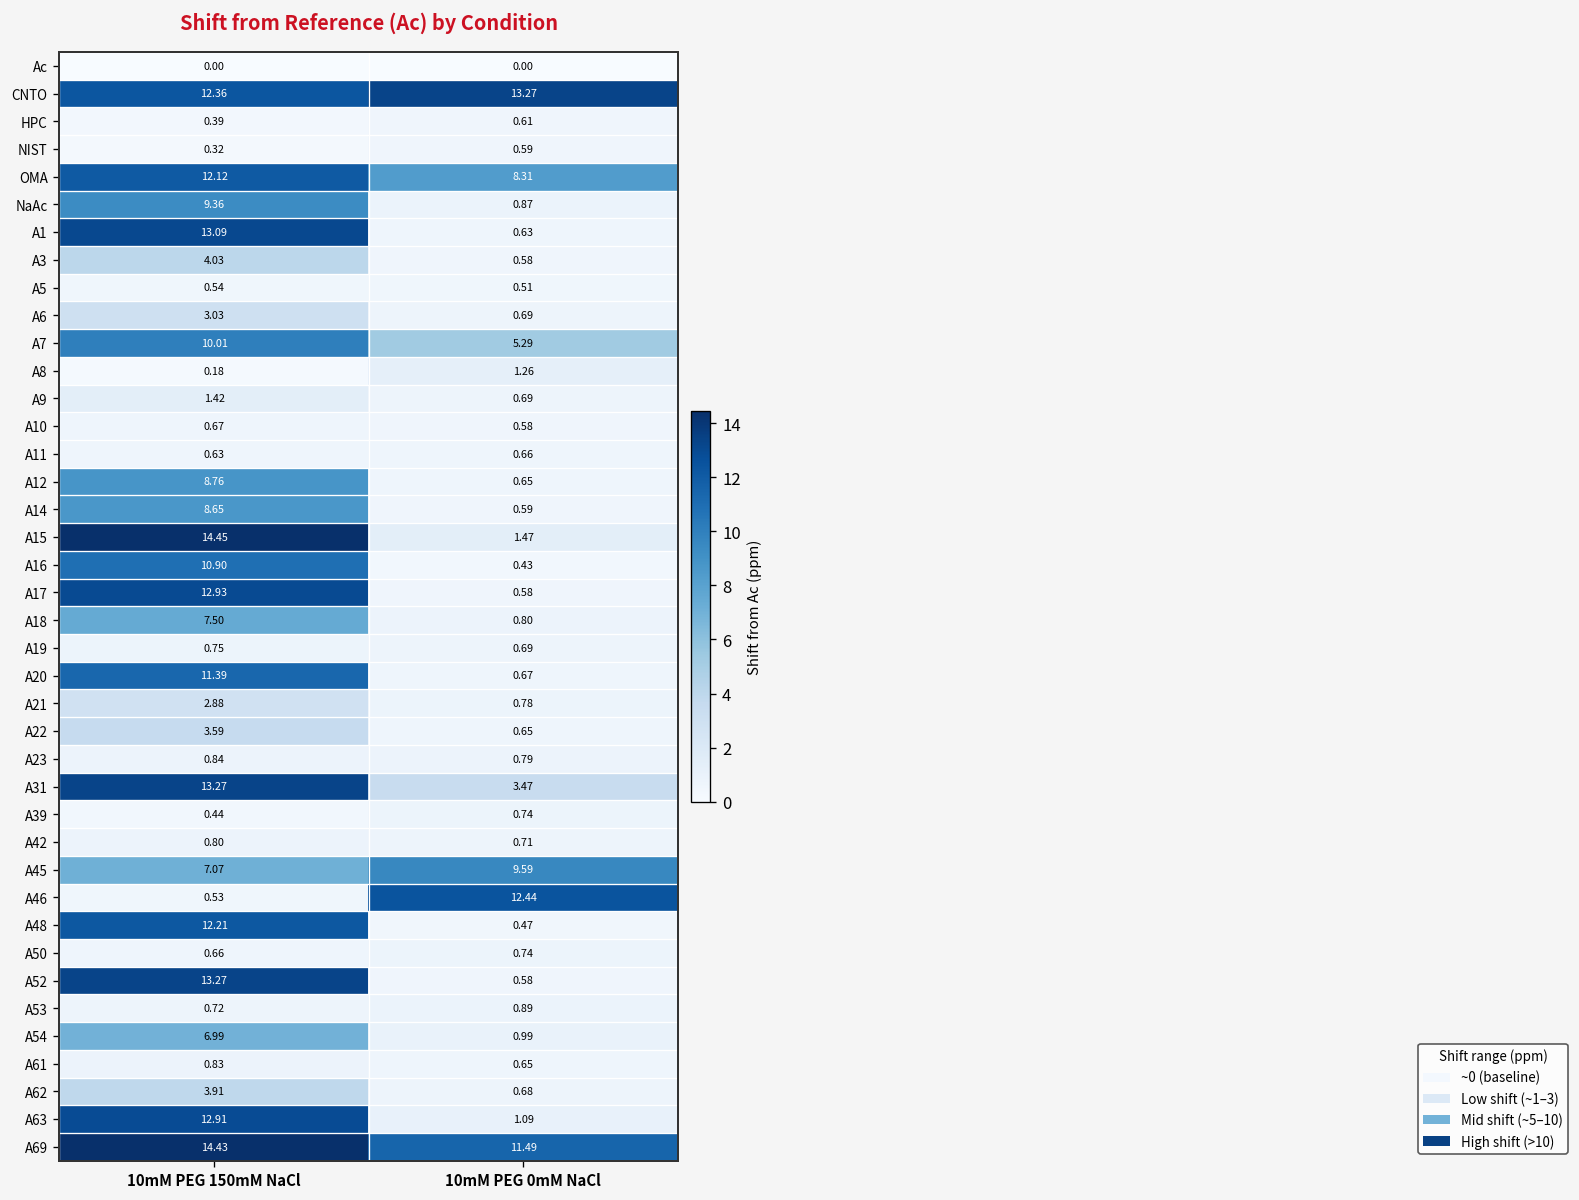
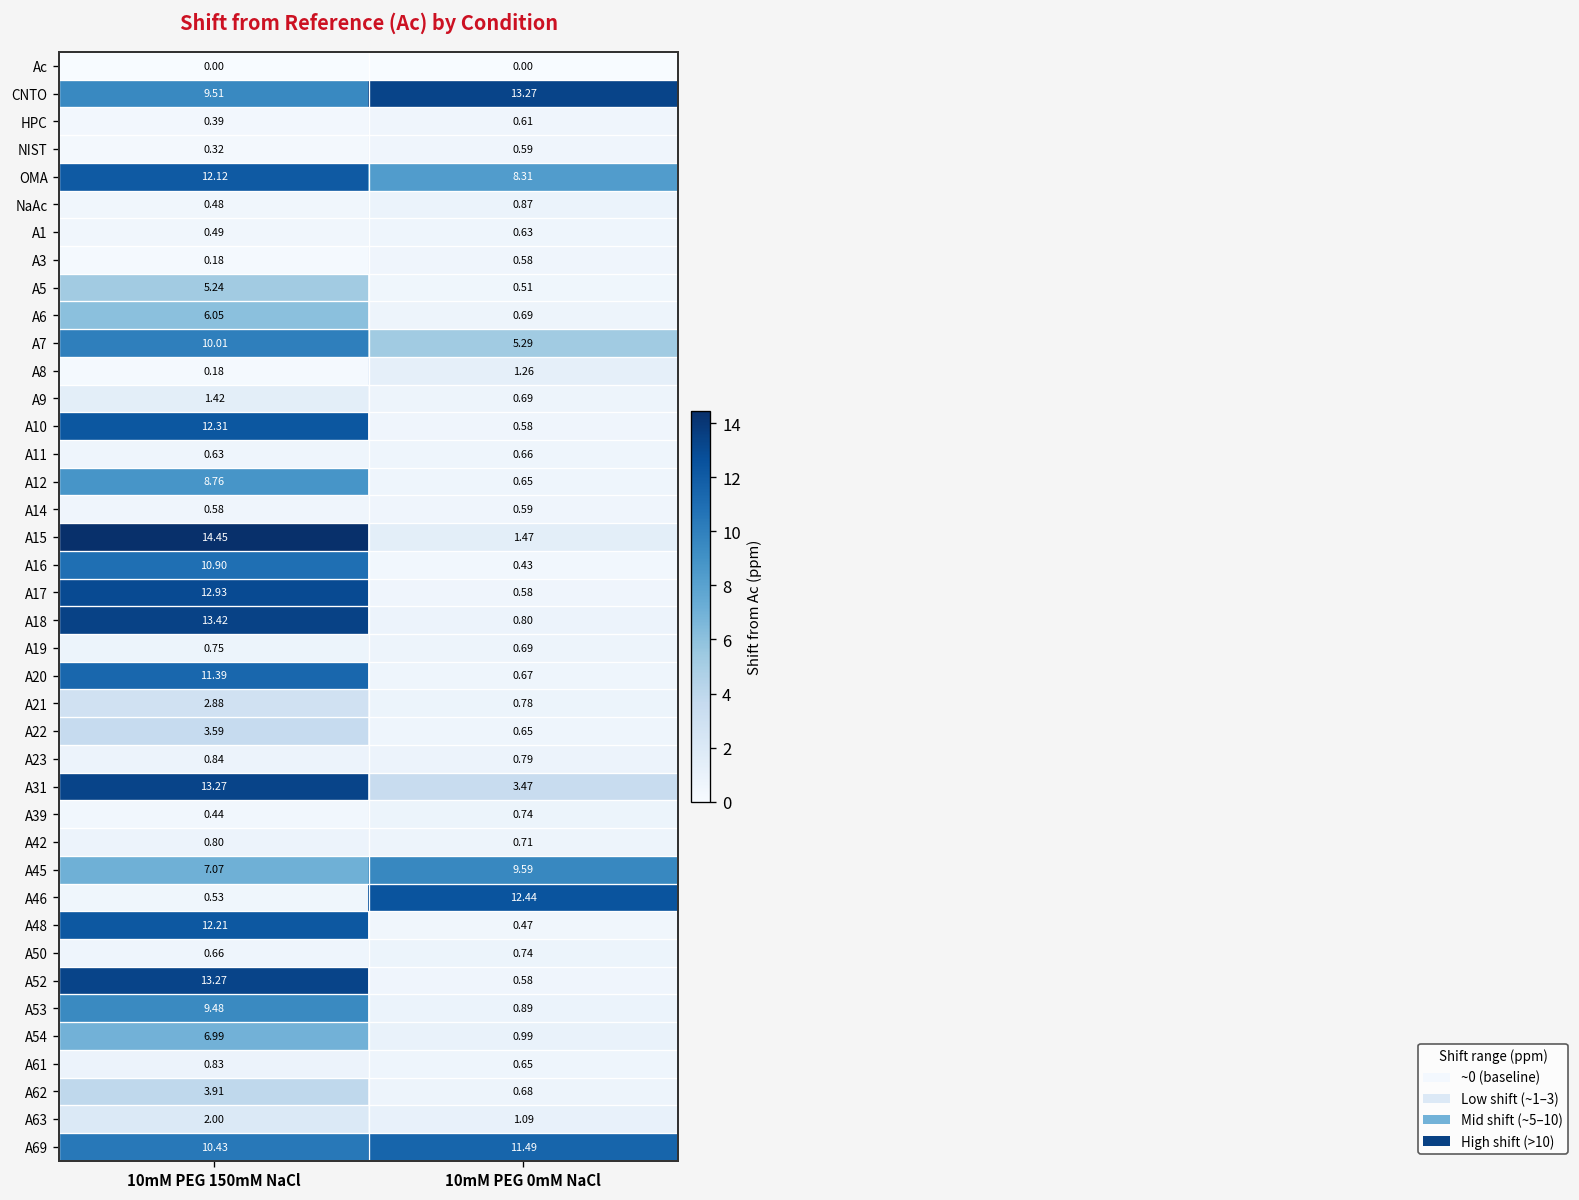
CNTO, 10mM PEG 150mM NaCl: 12.36 -> 9.51
NaAc, 10mM PEG 150mM NaCl: 9.36 -> 0.48
A1, 10mM PEG 150mM NaCl: 13.09 -> 0.49
A3, 10mM PEG 150mM NaCl: 4.03 -> 0.18
A5, 10mM PEG 150mM NaCl: 0.54 -> 5.24
A6, 10mM PEG 150mM NaCl: 3.03 -> 6.05
A10, 10mM PEG 150mM NaCl: 0.67 -> 12.31
A14, 10mM PEG 150mM NaCl: 8.65 -> 0.58
A18, 10mM PEG 150mM NaCl: 7.50 -> 13.42
A53, 10mM PEG 150mM NaCl: 0.72 -> 9.48
A63, 10mM PEG 150mM NaCl: 12.91 -> 2.00
A69, 10mM PEG 150mM NaCl: 14.43 -> 10.43
